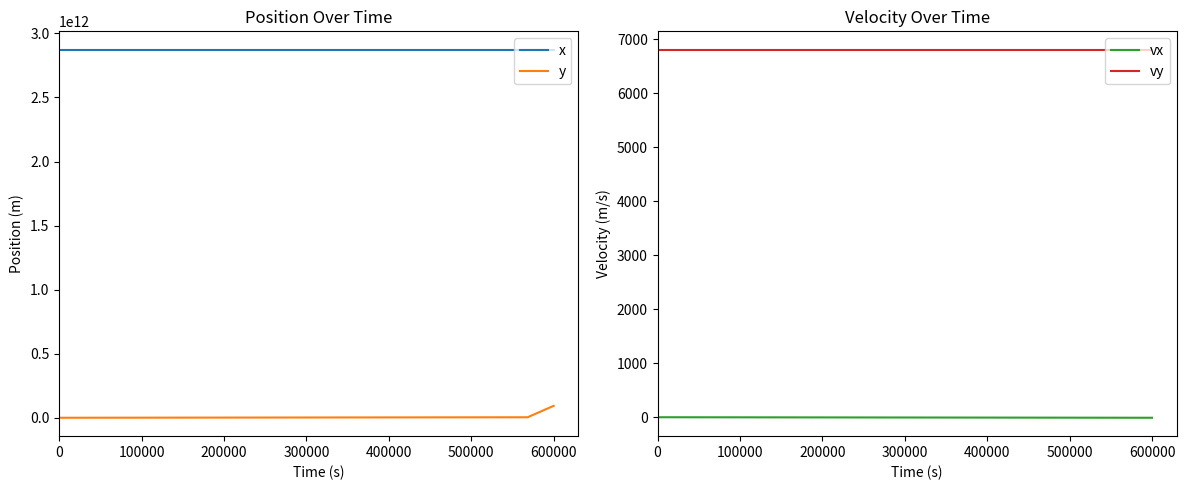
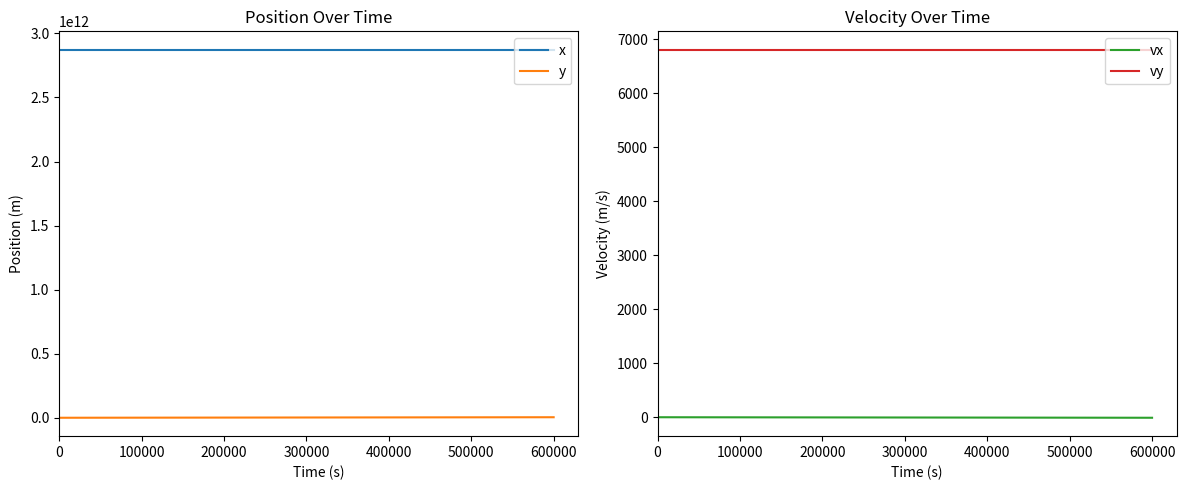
Position Over Time, y, 600000: 90000000000 -> 0
